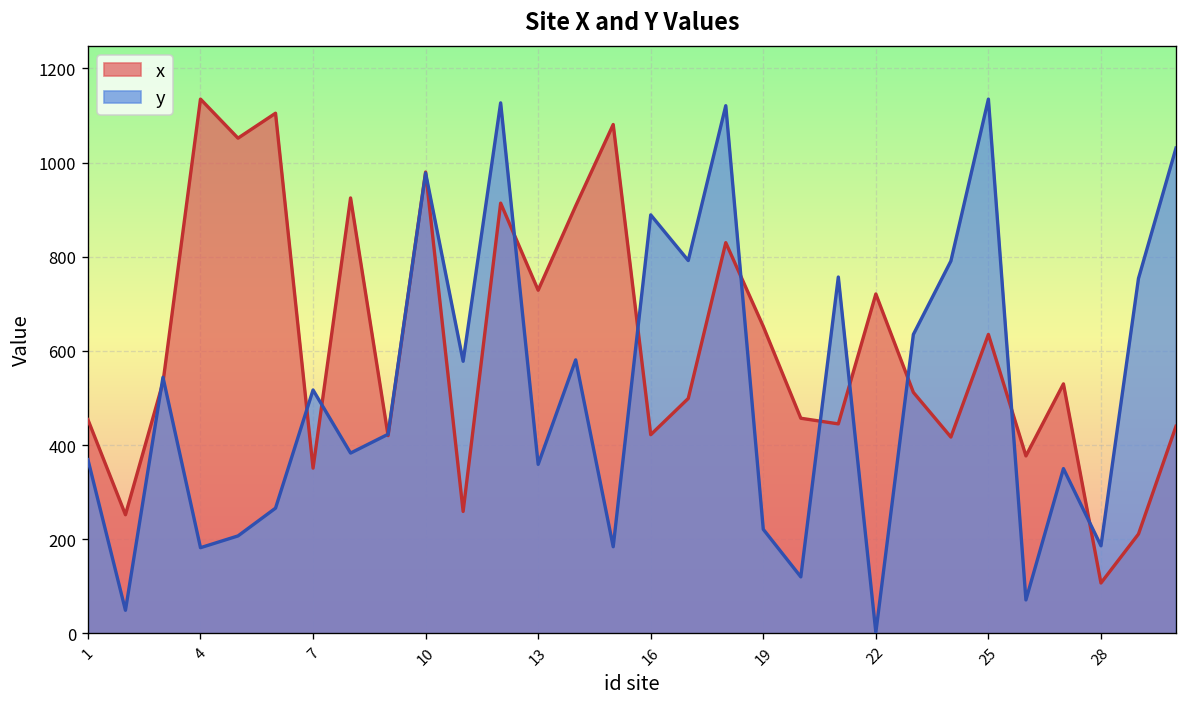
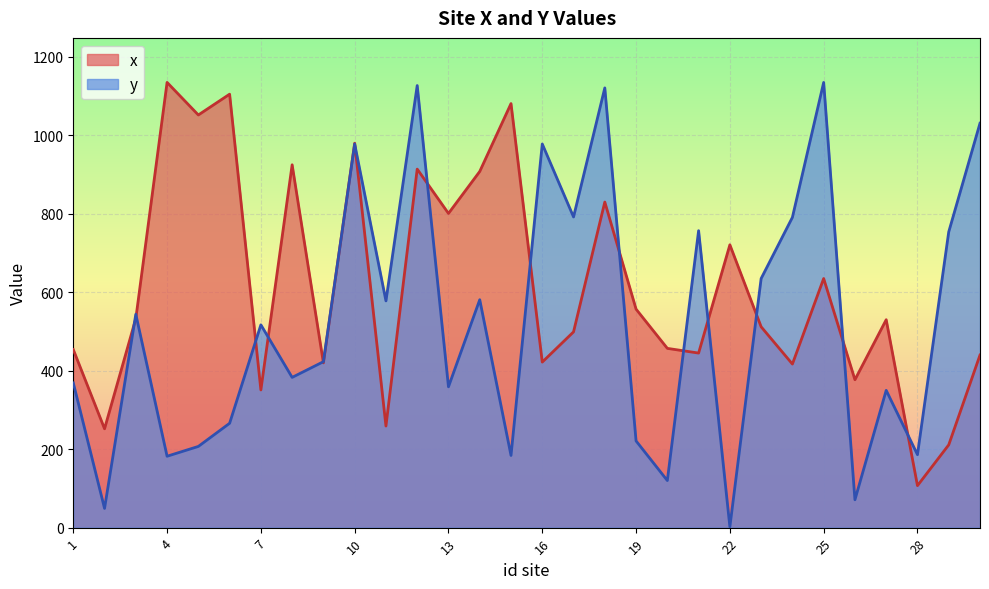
x, 13: 730 -> 800
y, 16: 890 -> 980
x, 19: 650 -> 560
